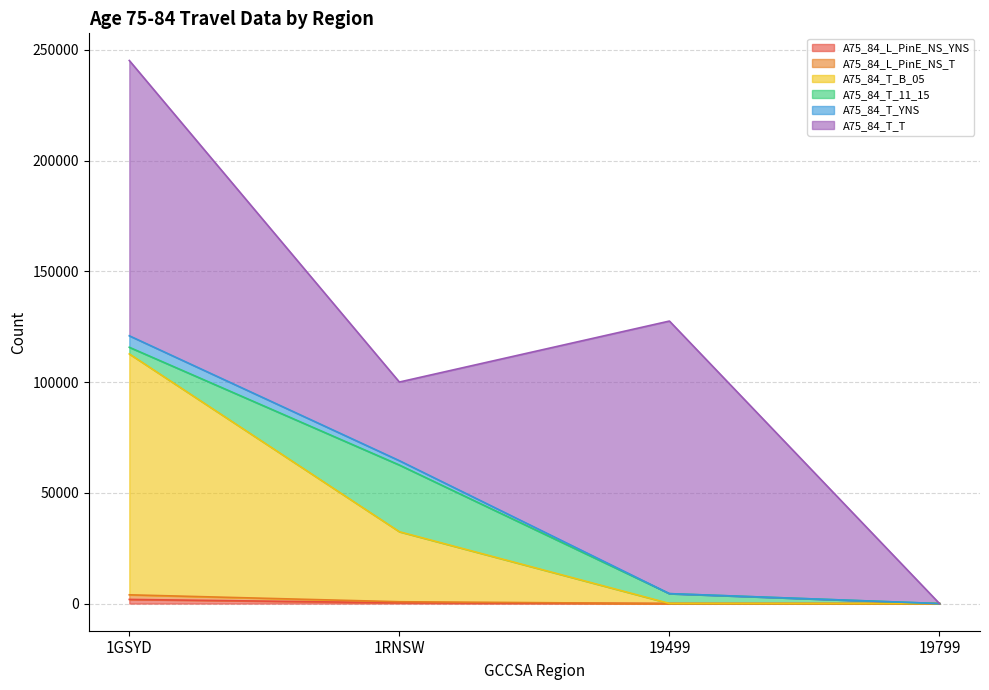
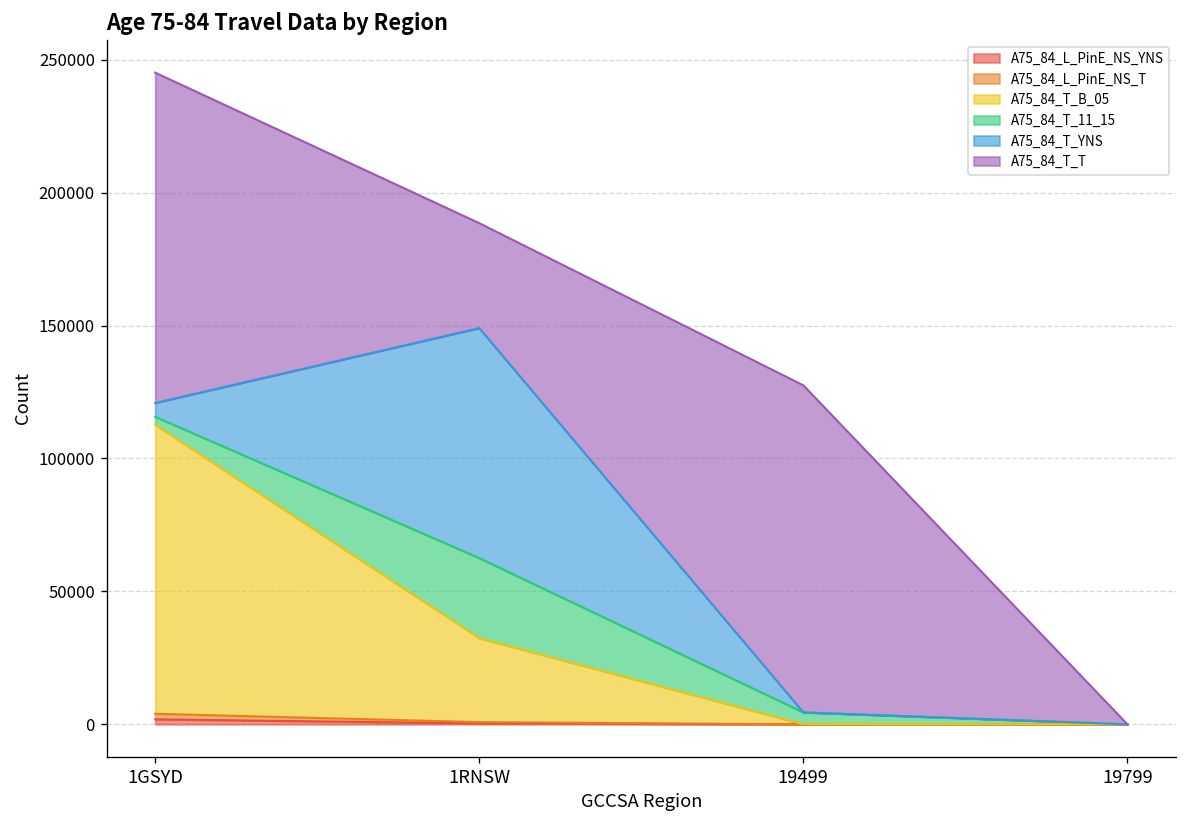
A75_84_T_YNS, 1RNSW: 2000 -> 87000
A75_84_T_T, 1RNSW: 36000 -> 39000
